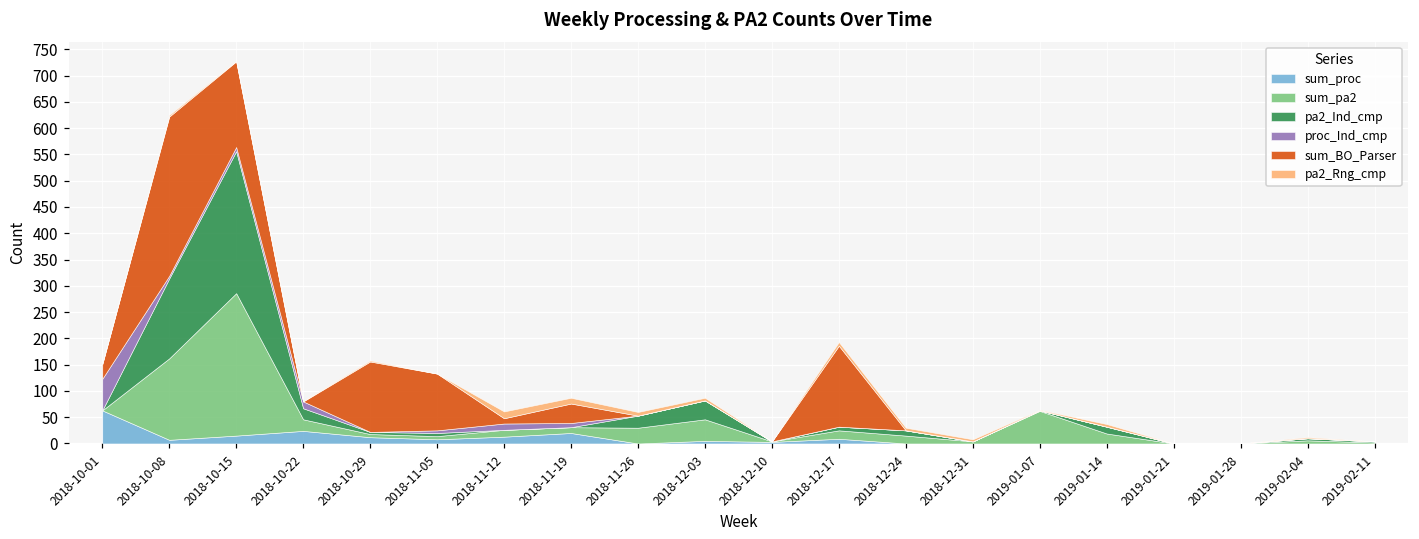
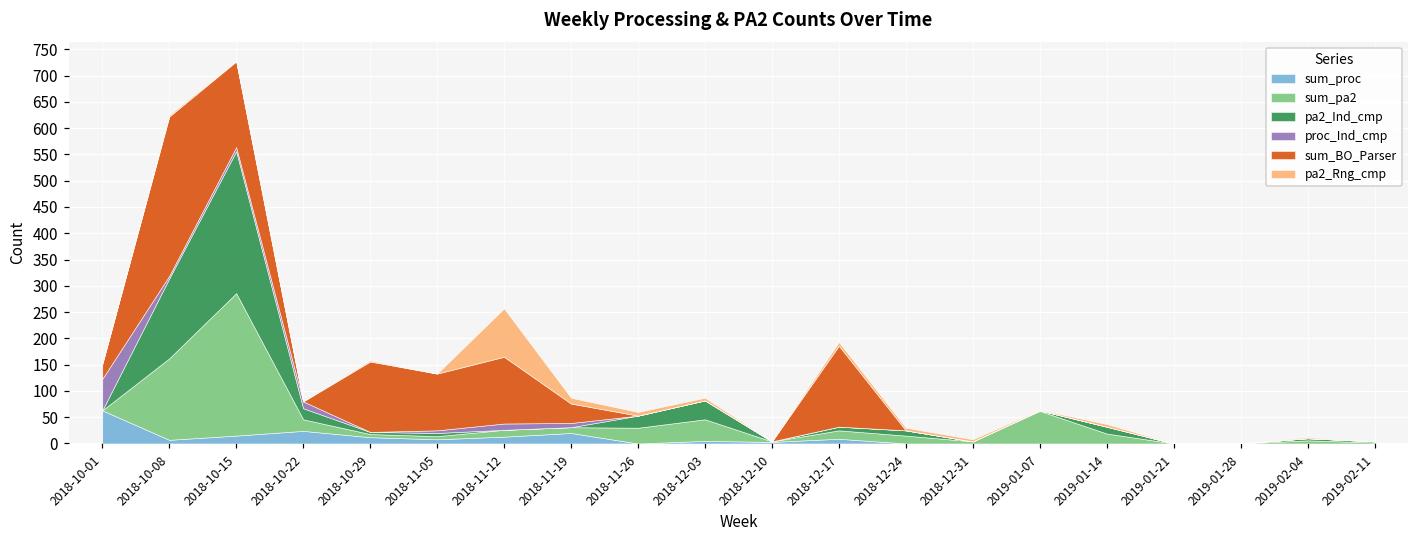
sum_BO_Parser, 2018-11-12: 10 -> 130
pa2_Rng_cmp, 2018-11-12: 10 -> 90
